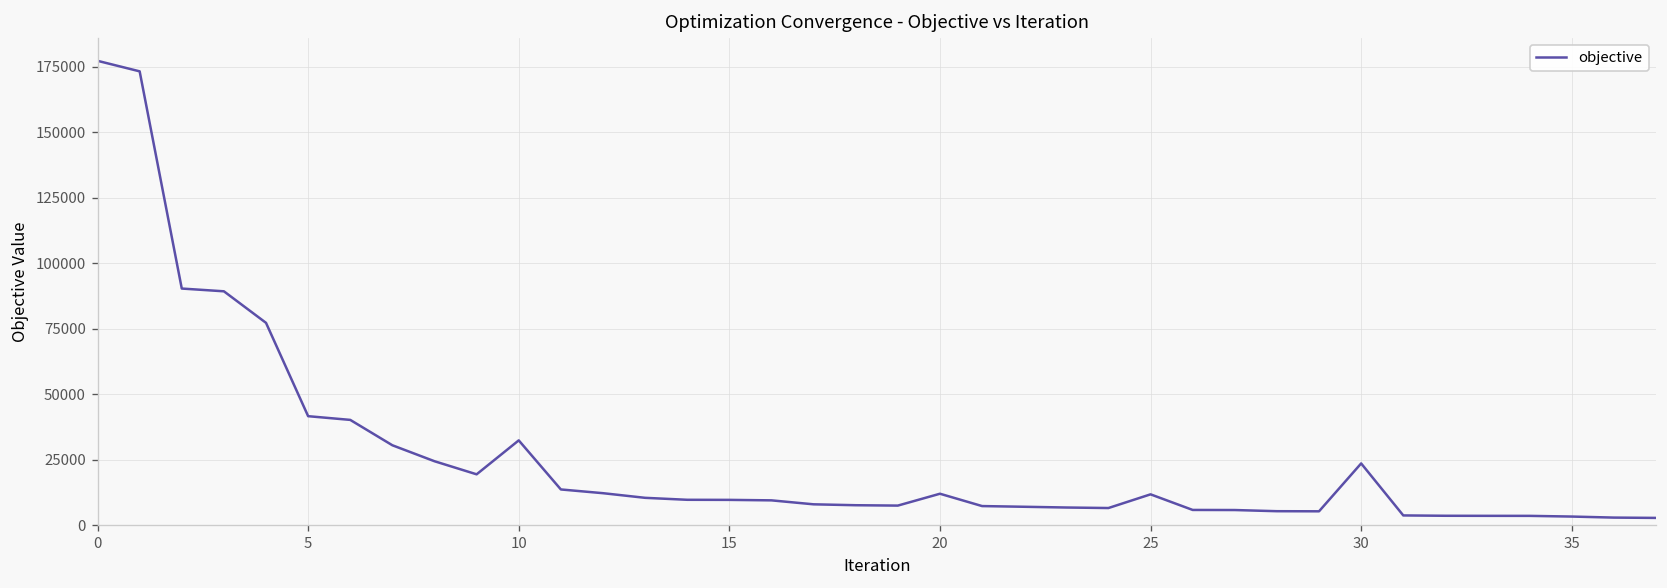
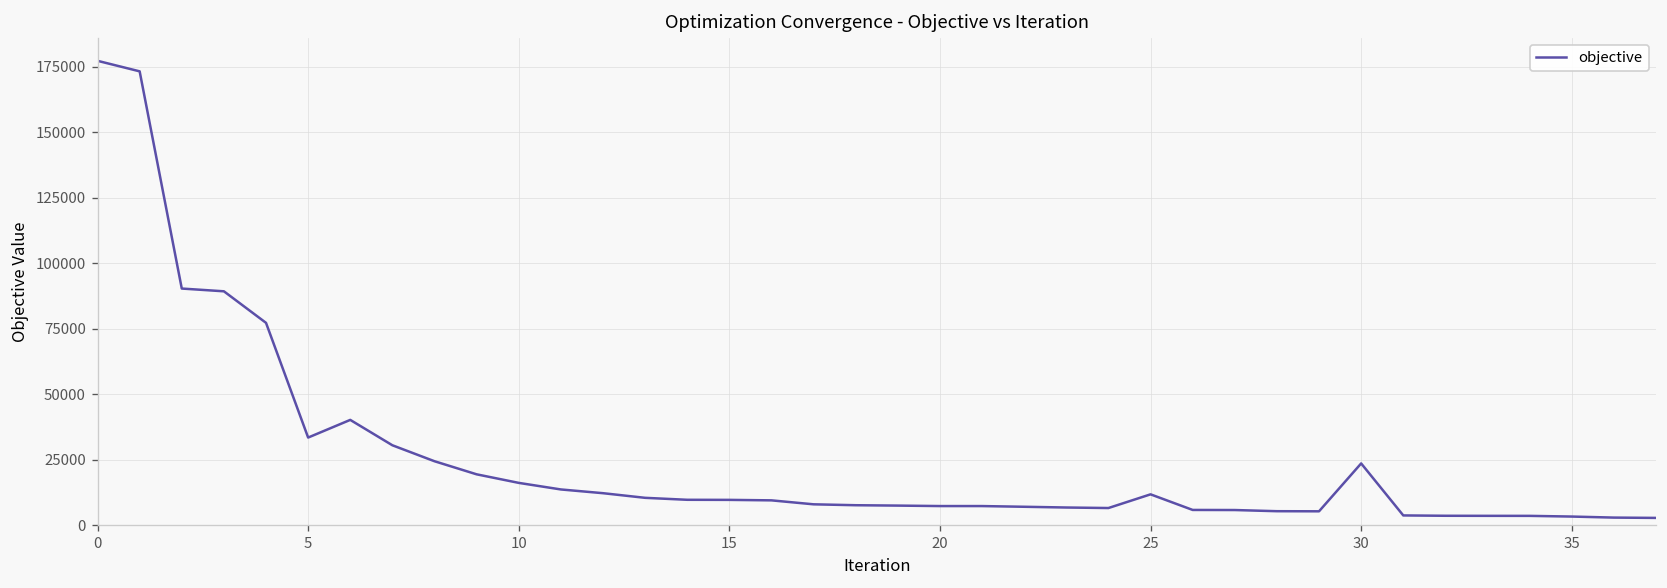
5: 42000 -> 33000
10: 32000 -> 16000
20: 12000 -> 7000
